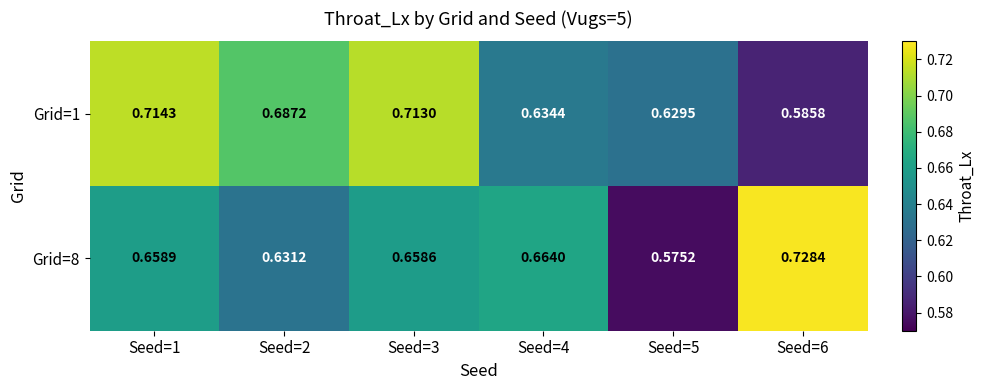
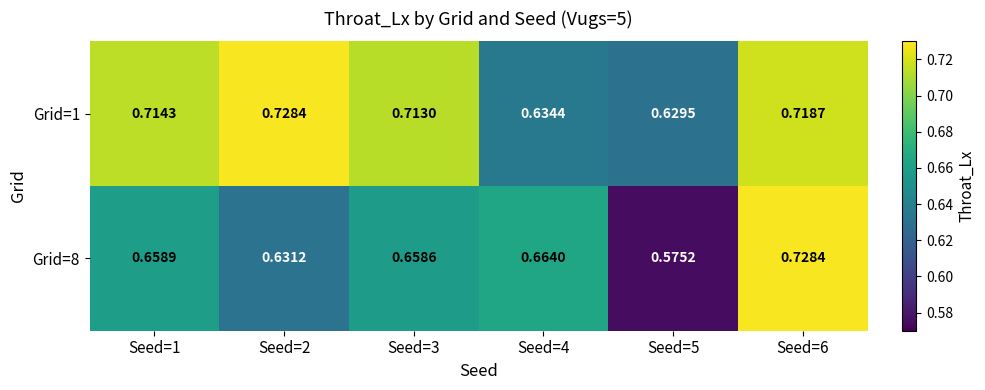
Grid=1, Seed=2: 0.6872 -> 0.7284
Grid=1, Seed=6: 0.5858 -> 0.7187
